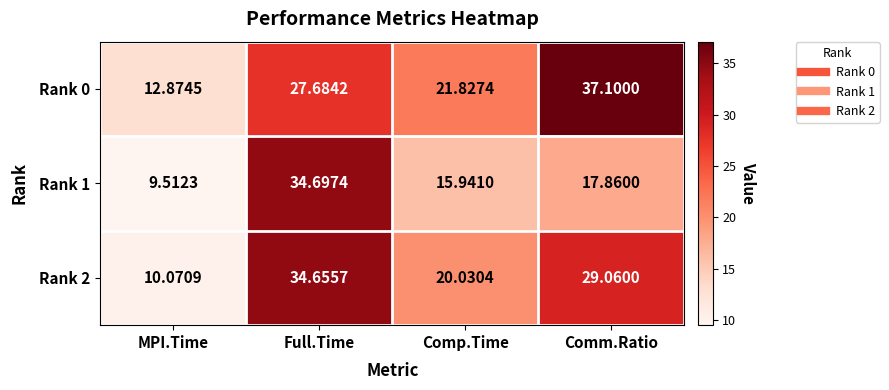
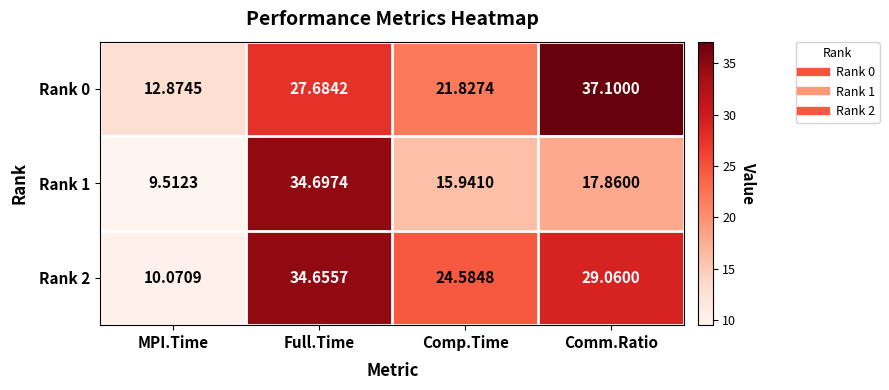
Rank 2, Comp.Time: 20.0304 -> 24.5848
